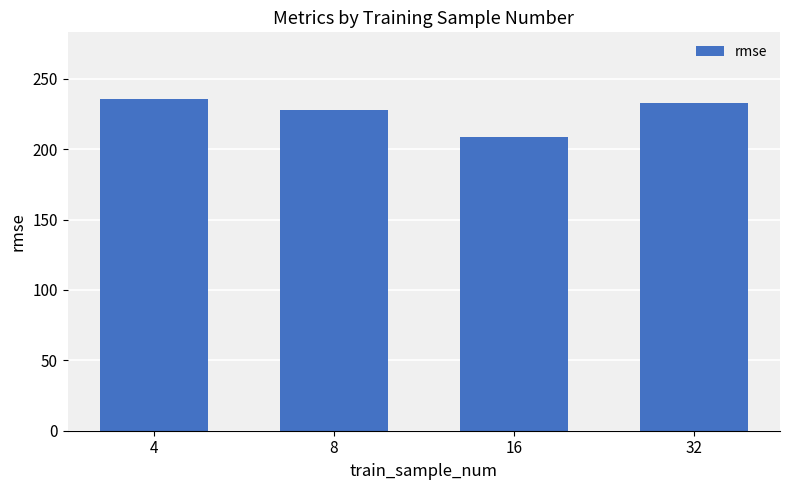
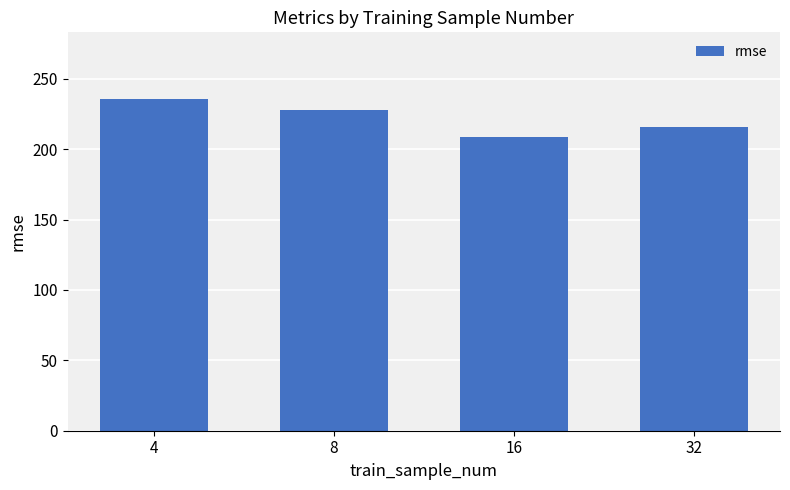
32: 233 -> 216
